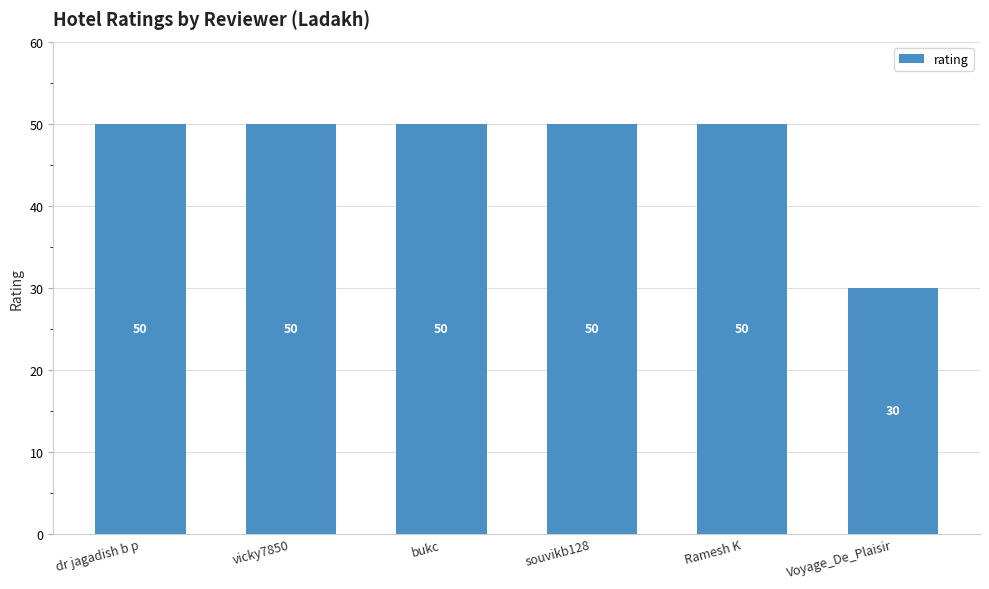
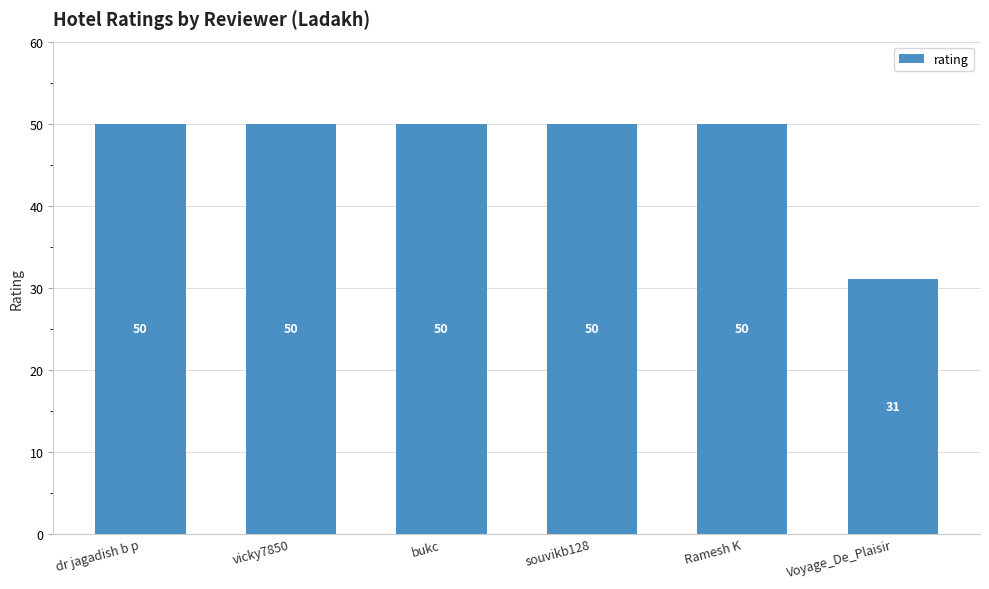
Voyage_De_Plaisir: 30 -> 31
